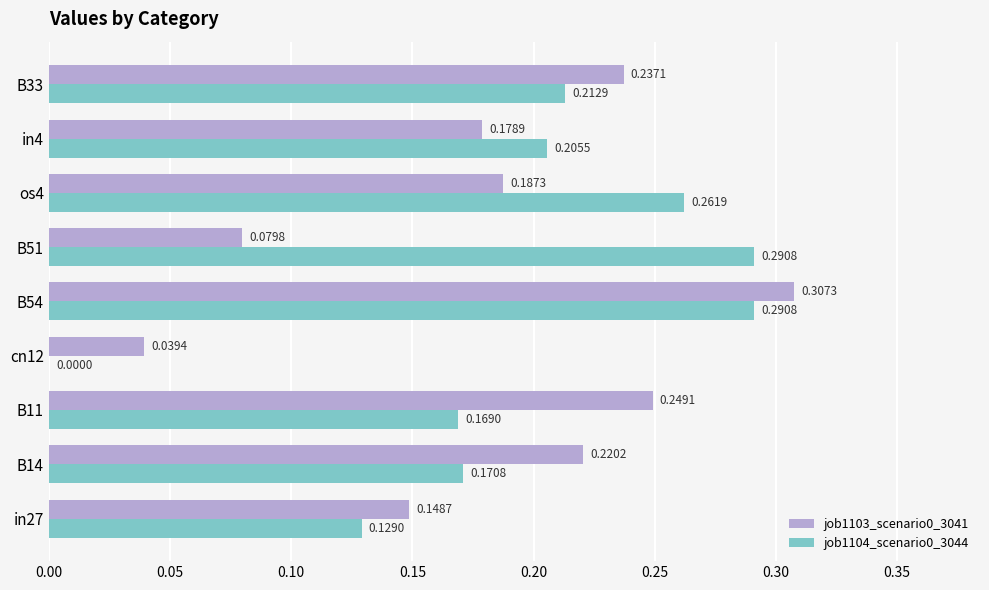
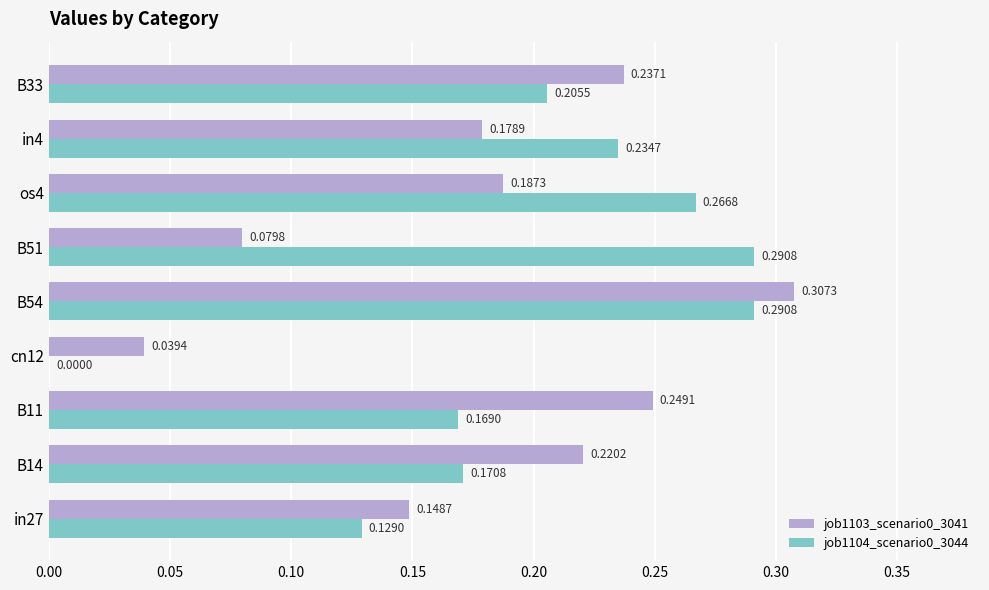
job1104_scenario0_3044, B33: 0.2129 -> 0.2055
job1104_scenario0_3044, in4: 0.2055 -> 0.2347
job1104_scenario0_3044, os4: 0.2619 -> 0.2668
